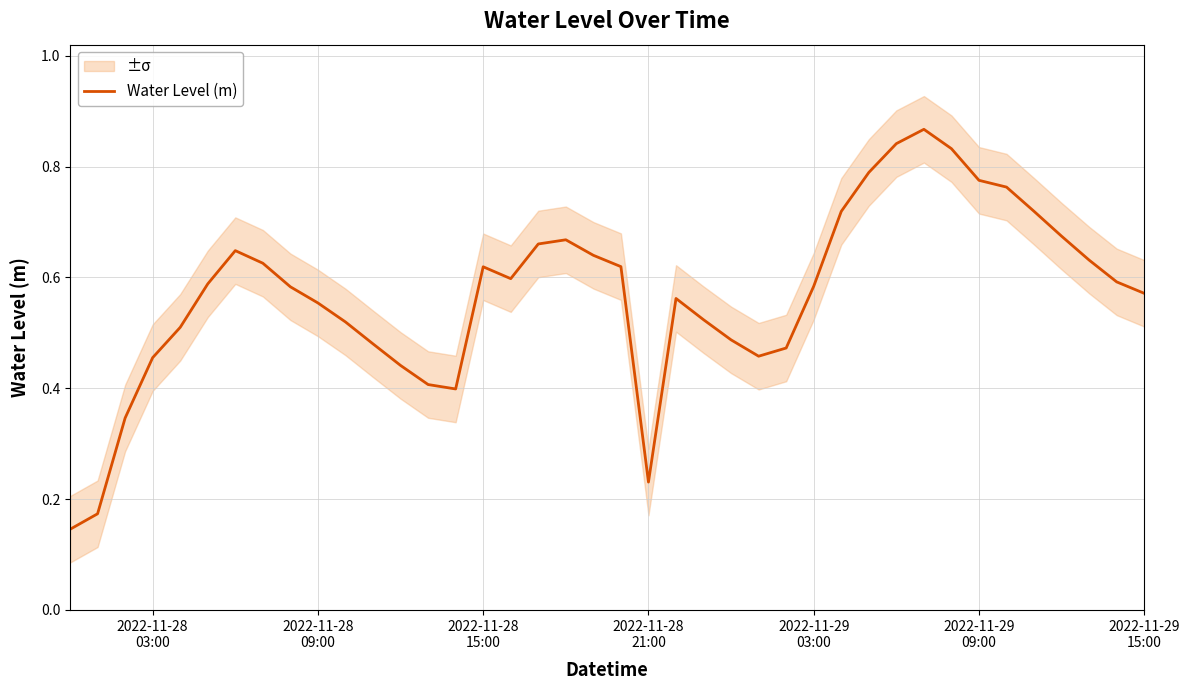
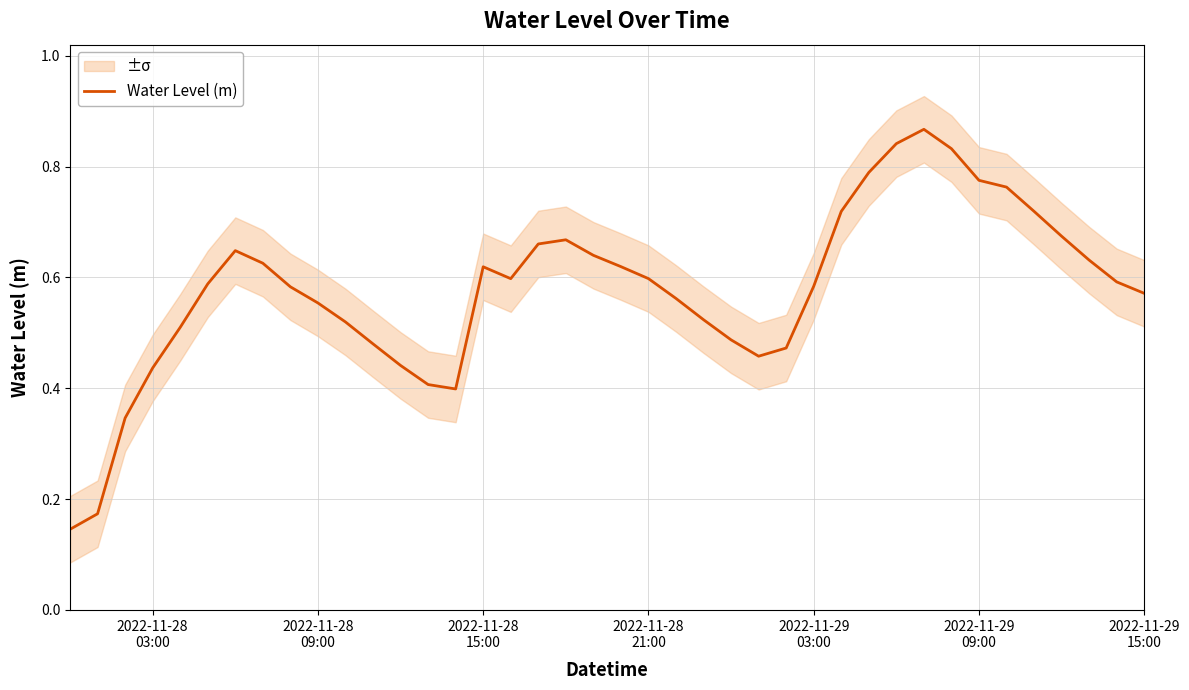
Water Level (m), 2022-11-28 03:00: 0.46 -> 0.44
Water Level (m), 2022-11-28 21:00: 0.23 -> 0.60
